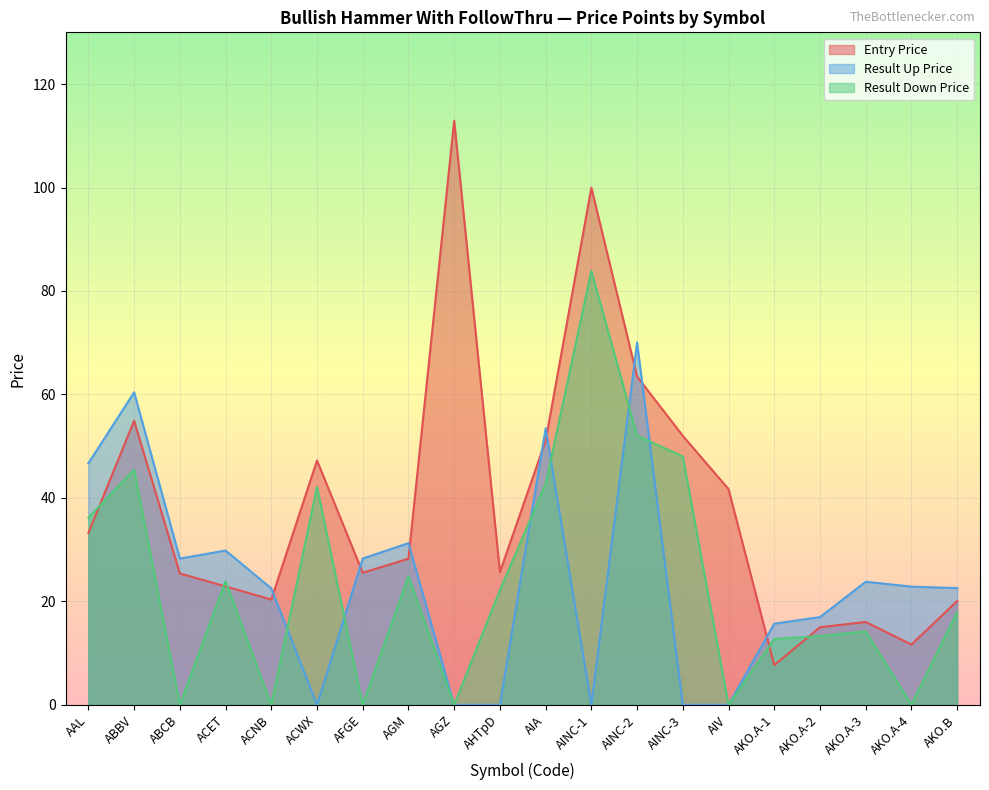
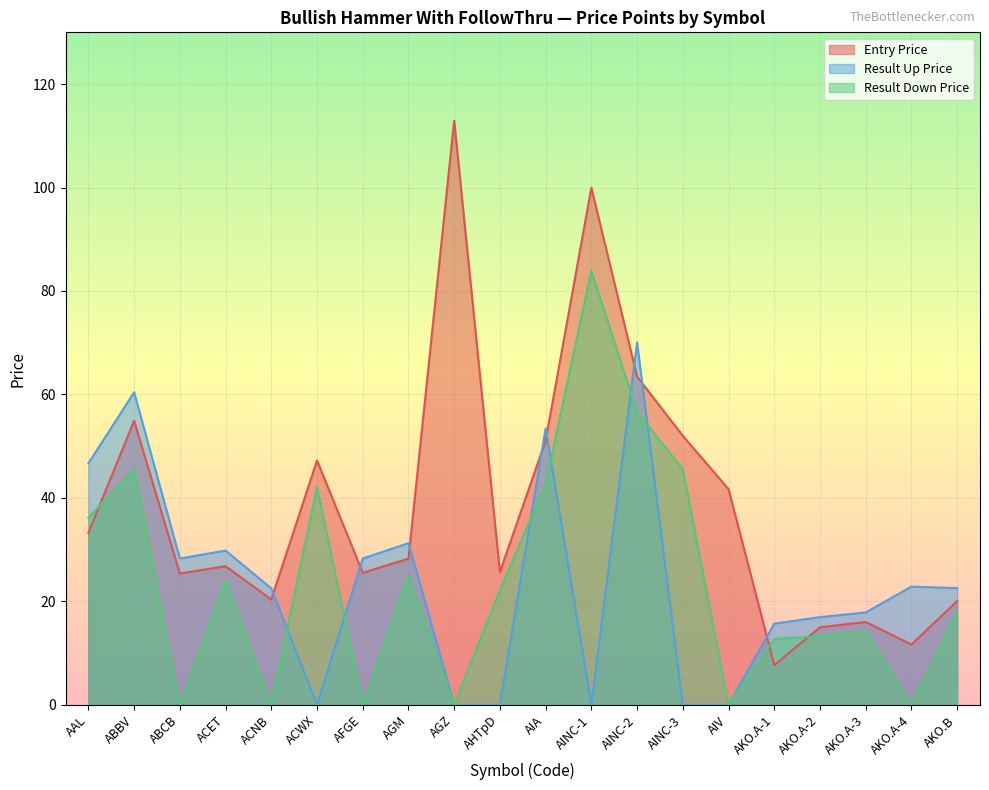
Entry Price, ACET: 23 -> 27
Result Down Price, AINC-2: 52 -> 57
Result Down Price, AINC-3: 48 -> 46
Result Up Price, AKO.A-3: 24 -> 18
